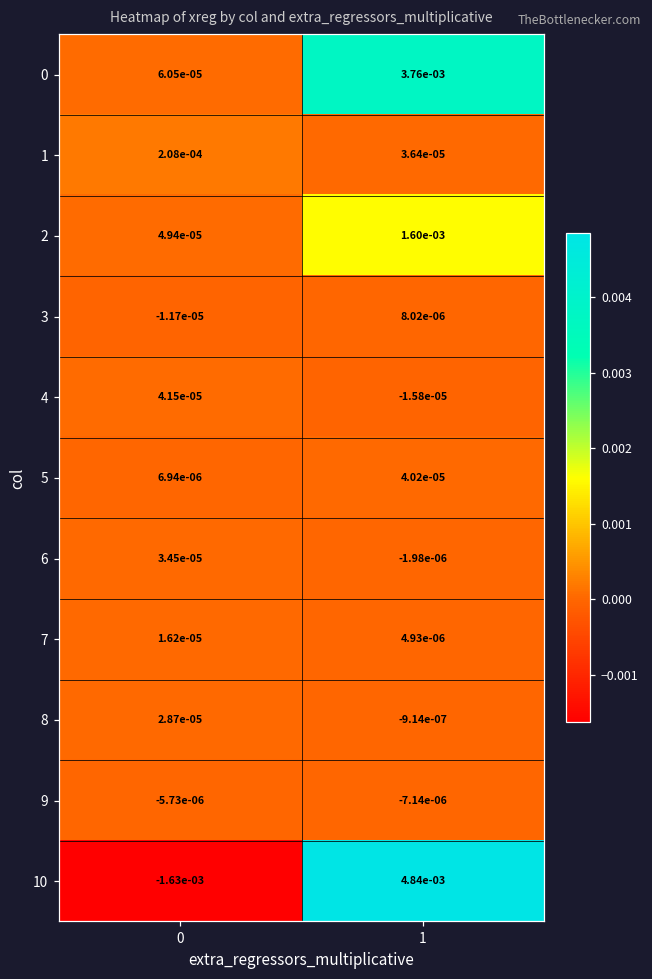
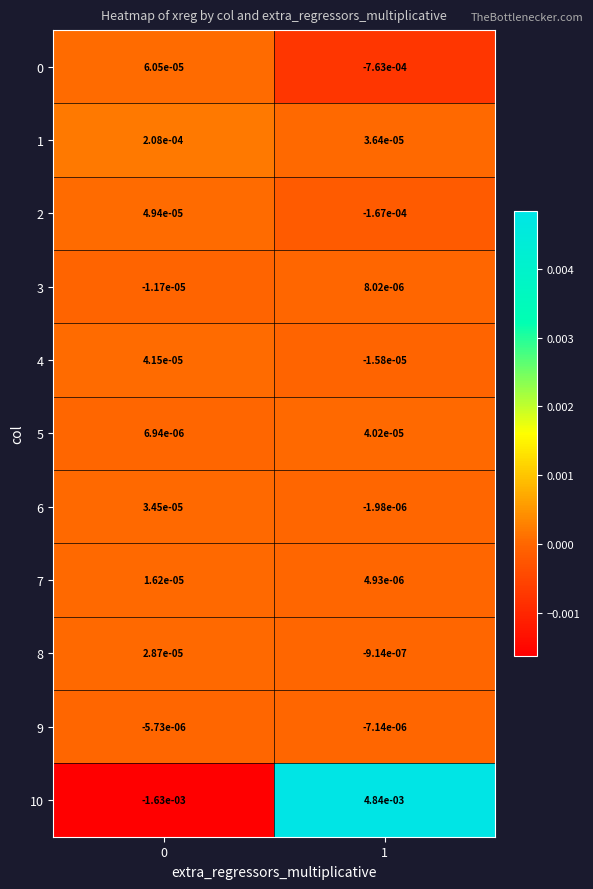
0, 1: 3.76e-03 -> -7.63e-04
2, 1: 1.60e-03 -> -1.67e-04
